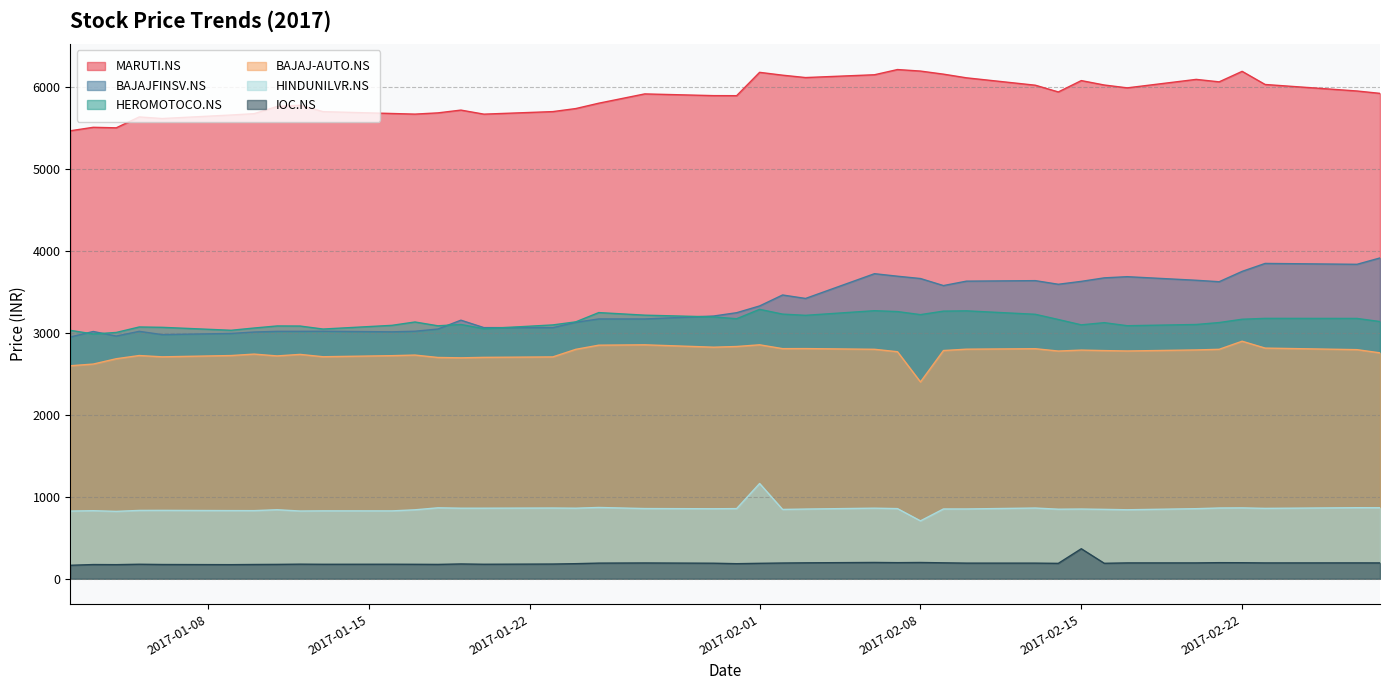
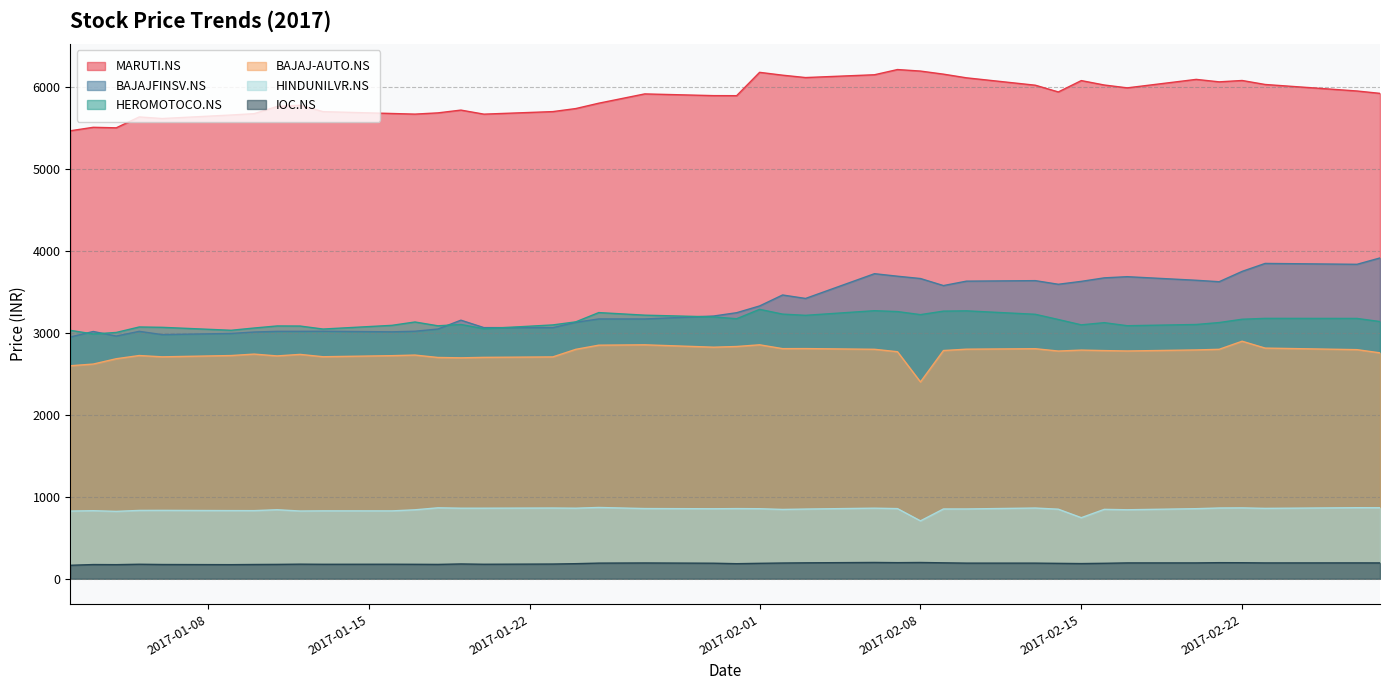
HINDUNILVR.NS, 2017-02-01: 1200 -> 900
HINDUNILVR.NS, 2017-02-15: 900 -> 700
IOC.NS, 2017-02-15: 400 -> 200
MARUTI.NS, 2017-02-22: 6200 -> 6100
